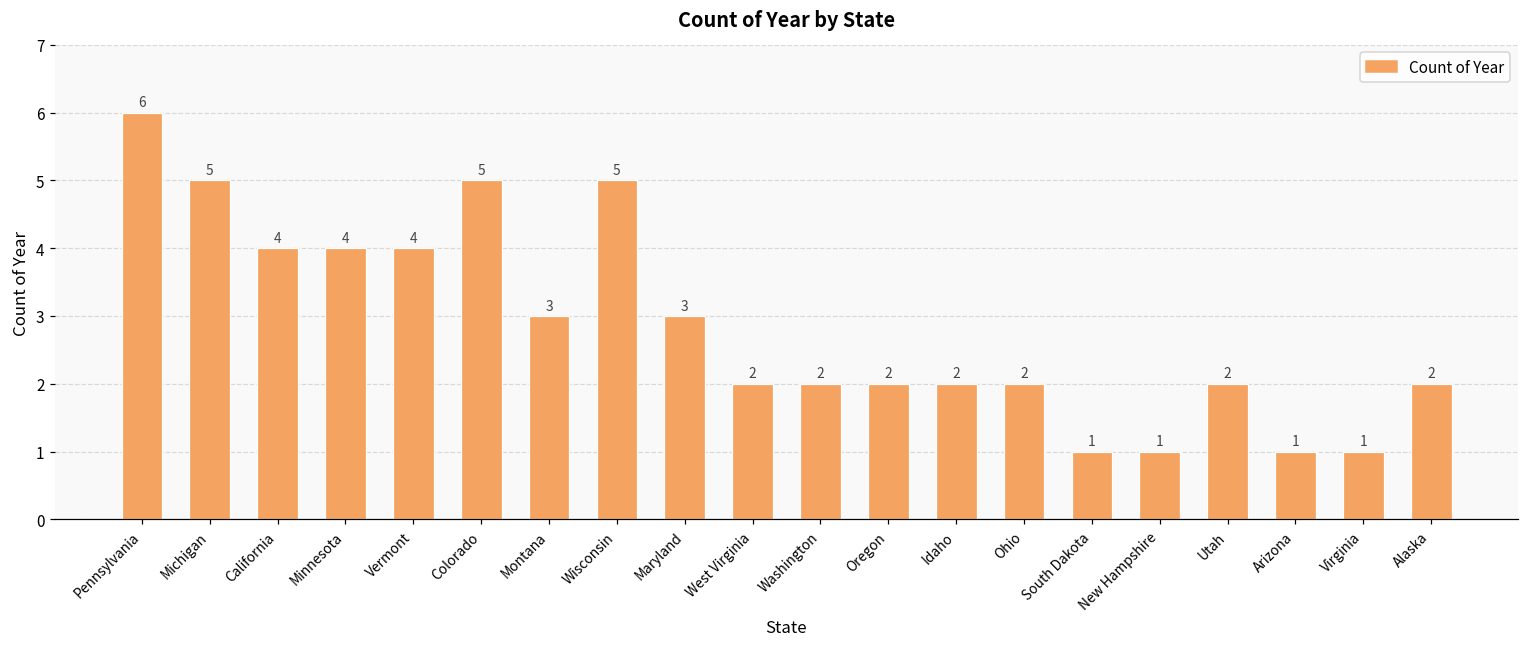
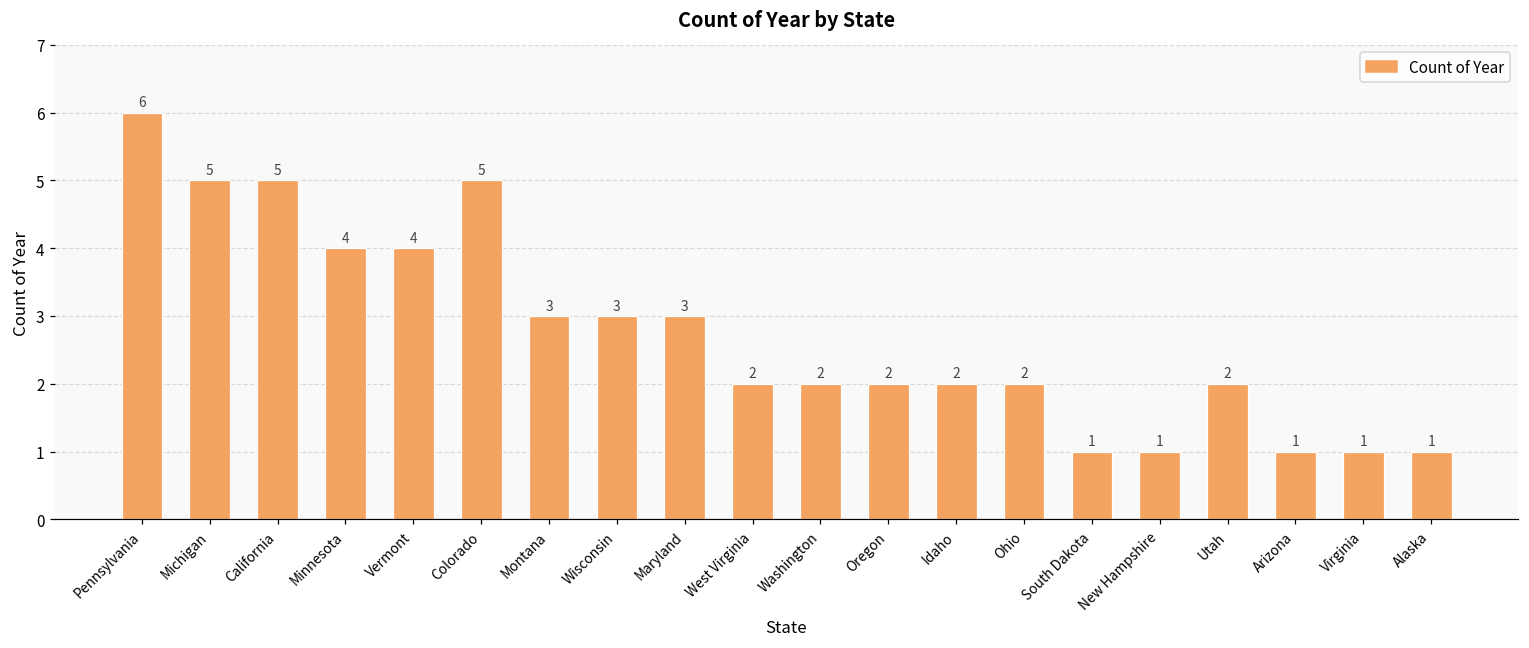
California: 4 -> 5
Wisconsin: 5 -> 3
Alaska: 2 -> 1
